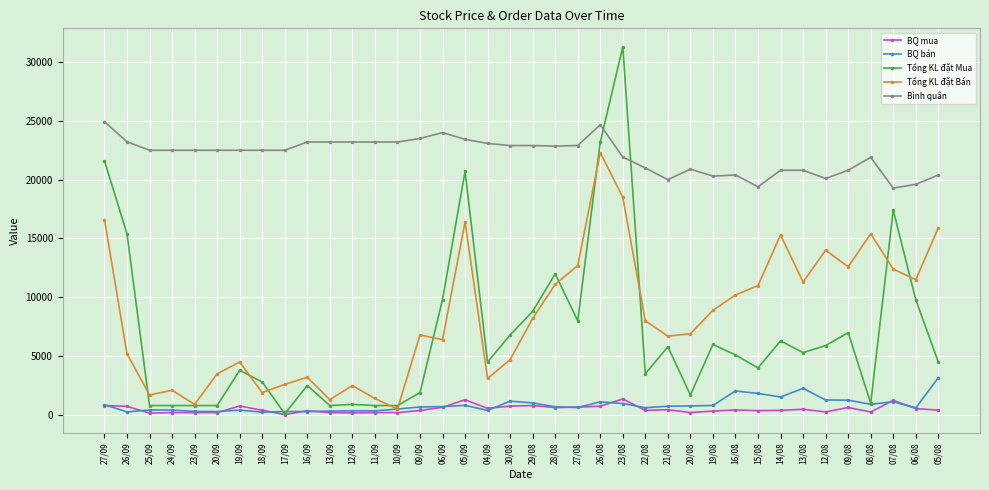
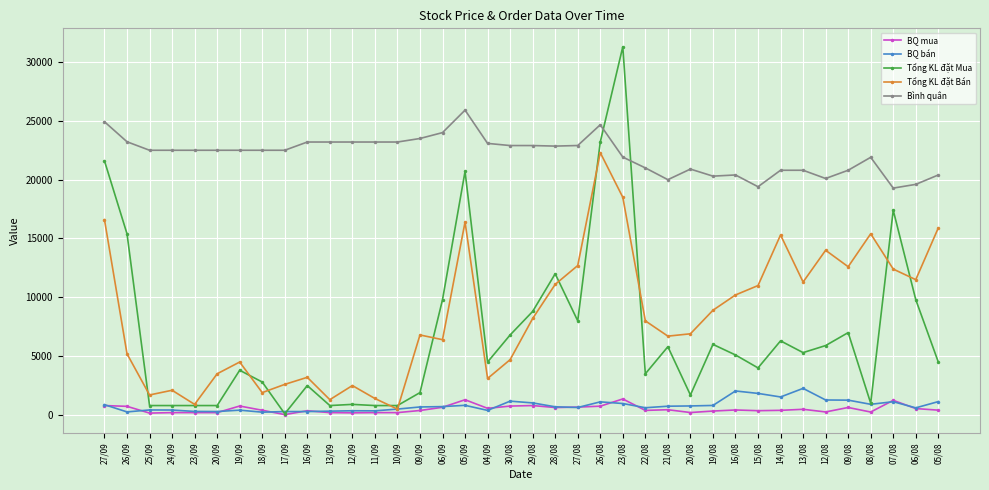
Bình quân, 05/09: 23400 -> 25900
BQ bán, 05/08: 3200 -> 1100
